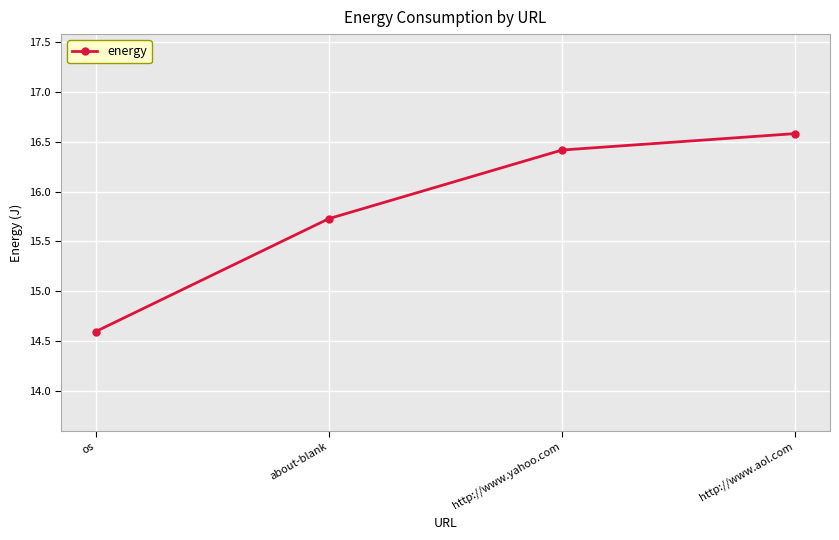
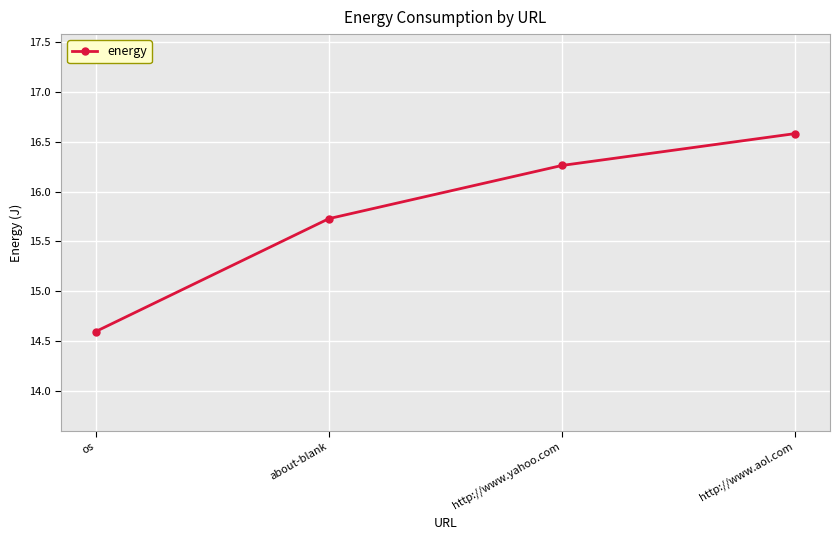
http://www.yahoo.com: 16.4 -> 16.3
